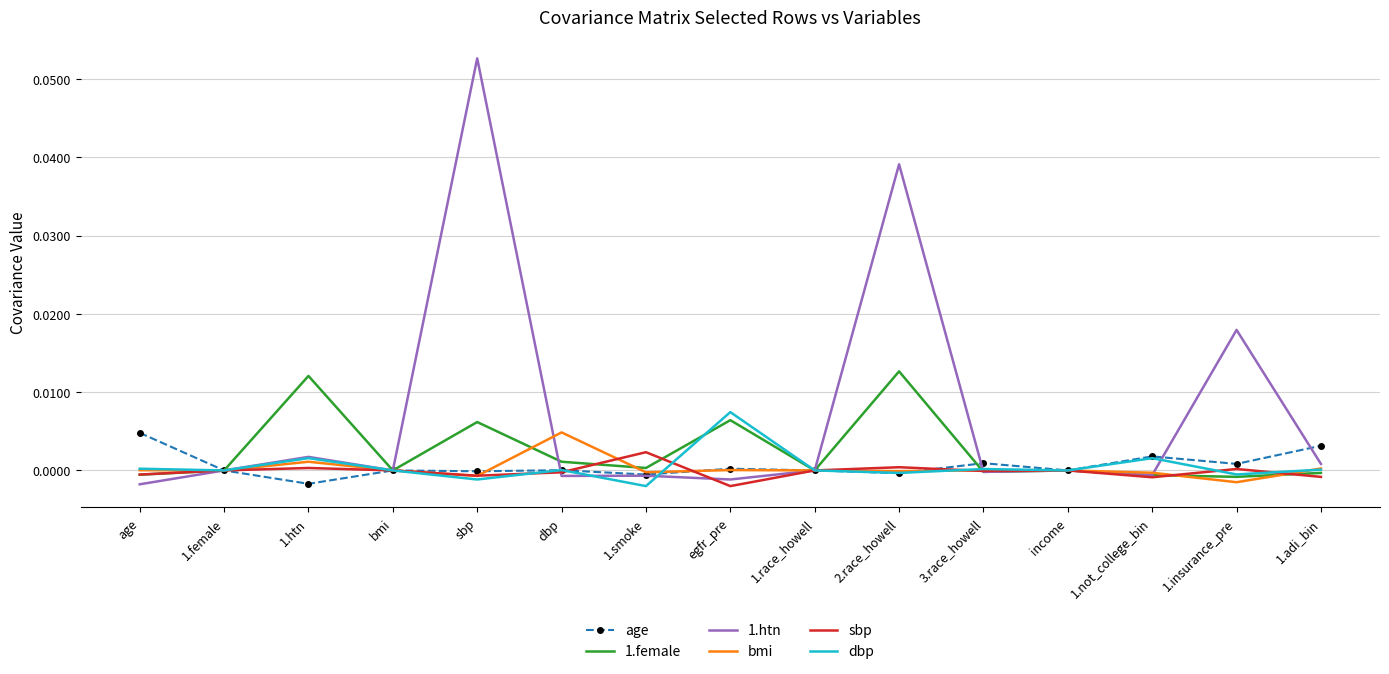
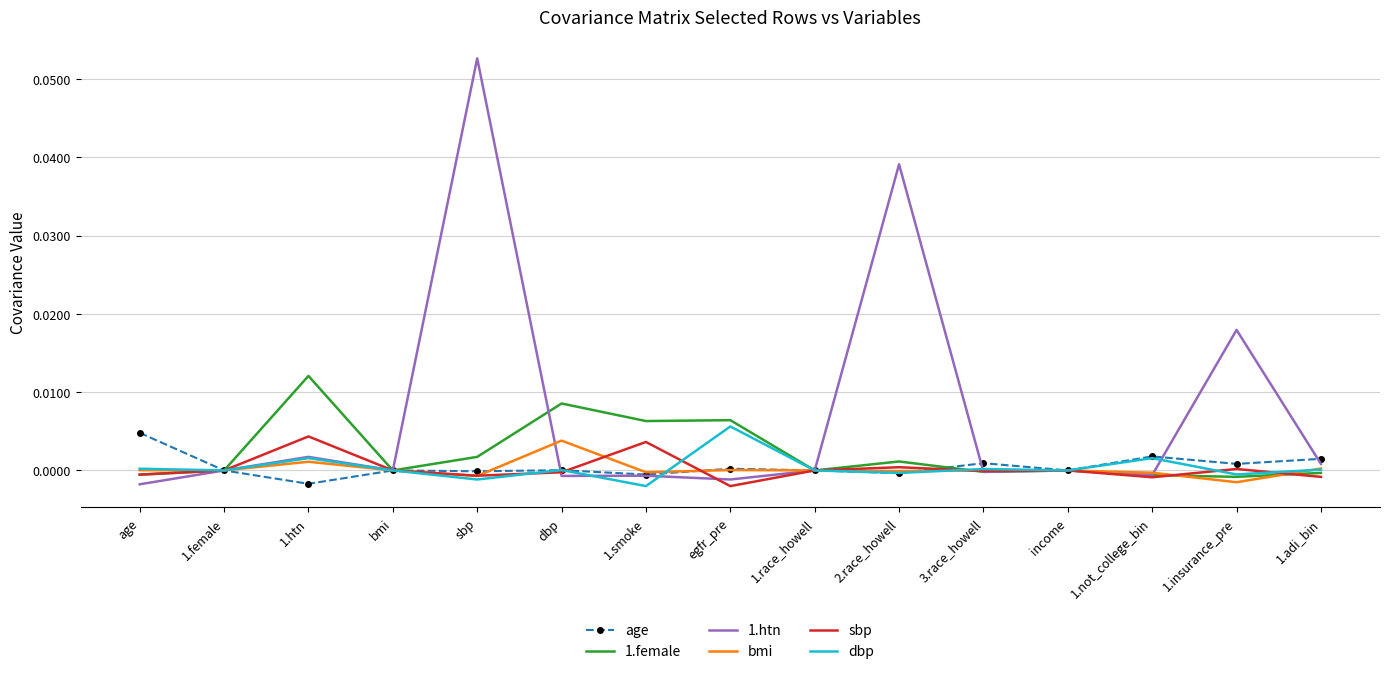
sbp, 1.htn: 0.000 -> 0.004
1.female, sbp: 0.006 -> 0.002
1.female, dbp: 0.001 -> 0.009
bmi, dbp: 0.005 -> 0.004
1.female, 1.smoke: 0.000 -> 0.006
sbp, 1.smoke: 0.002 -> 0.004
dbp, egfr_pre: 0.007 -> 0.006
1.female, 2.race_howell: 0.013 -> 0.001
age, 1.adi_bin: 0.003 -> 0.001
